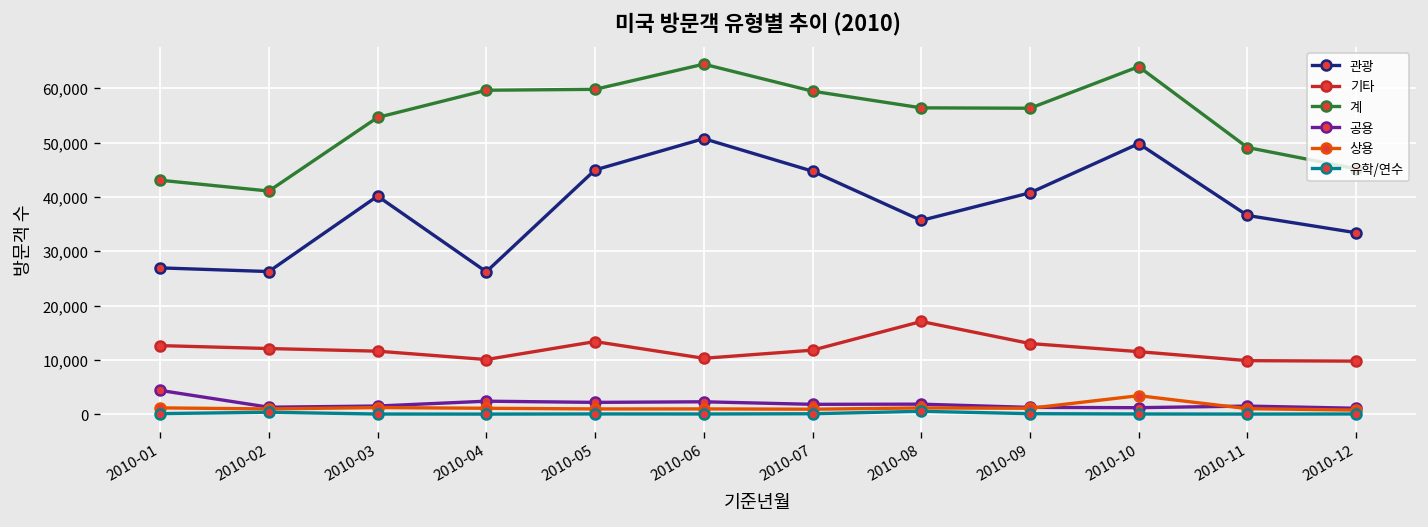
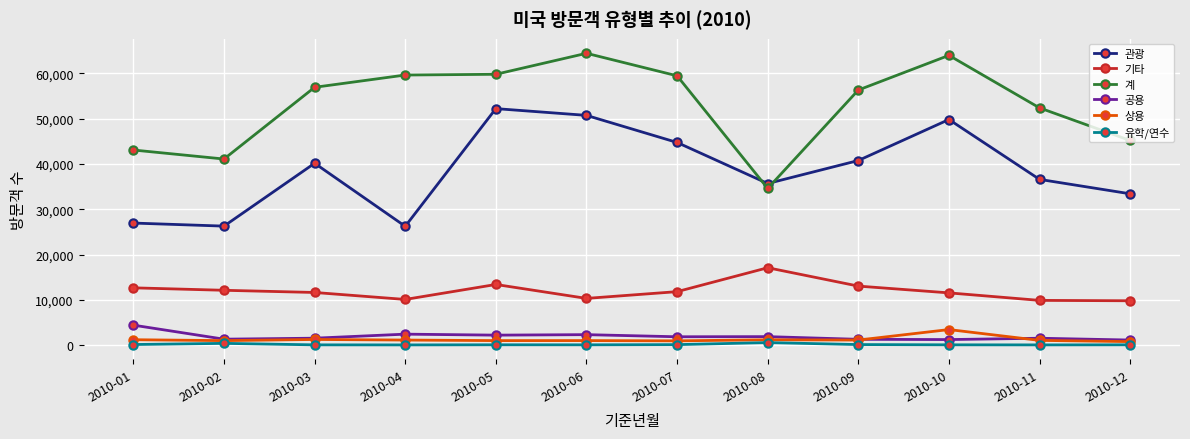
계, 2010-03: 55,000 -> 57,000
관광, 2010-05: 45,000 -> 52,000
계, 2010-08: 56,000 -> 35,000
계, 2010-11: 49,000 -> 52,000
